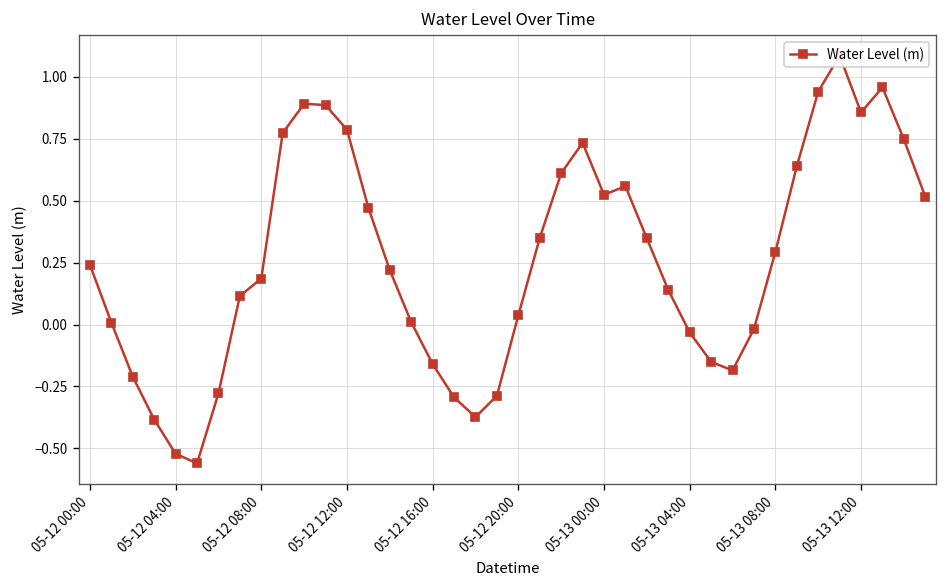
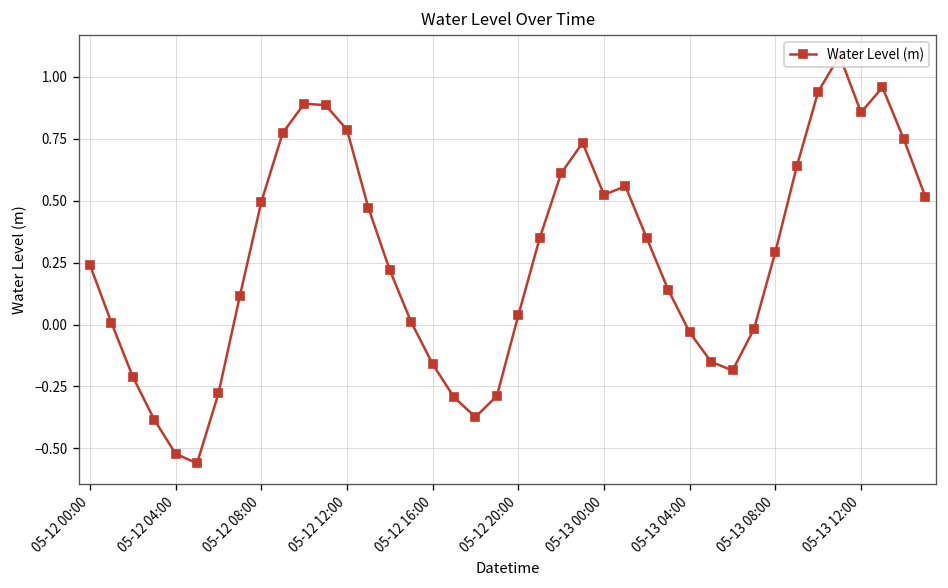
05-12 08:00: 0.19 -> 0.49
